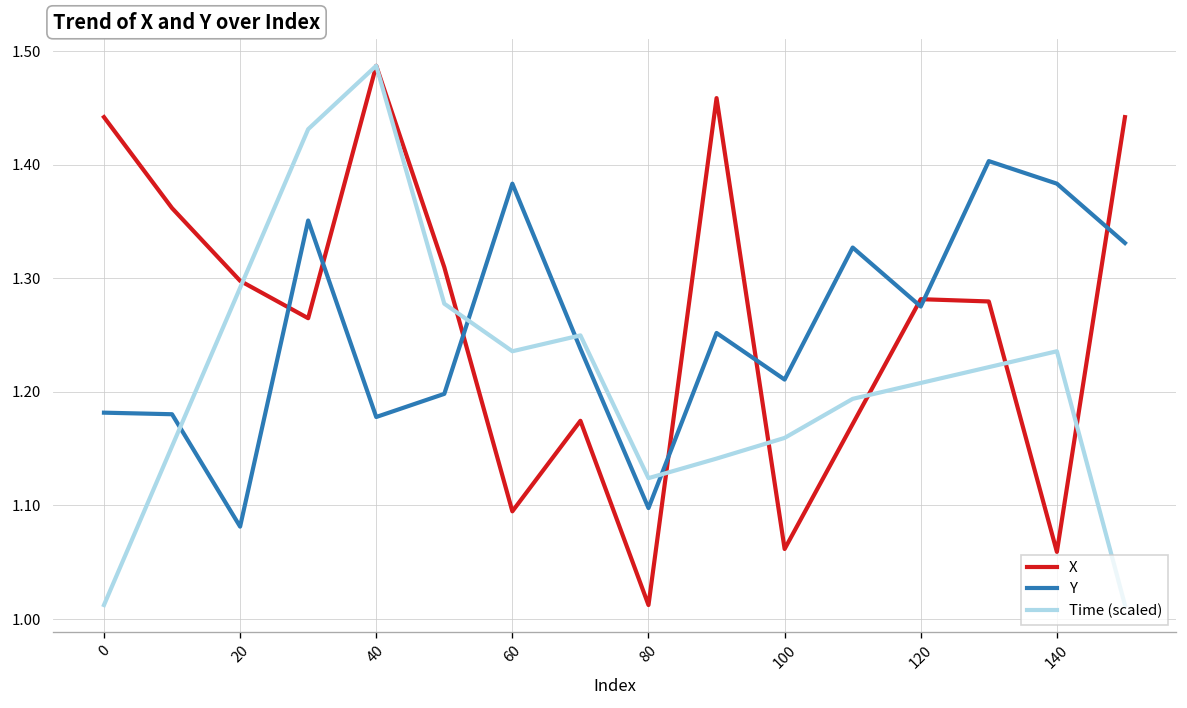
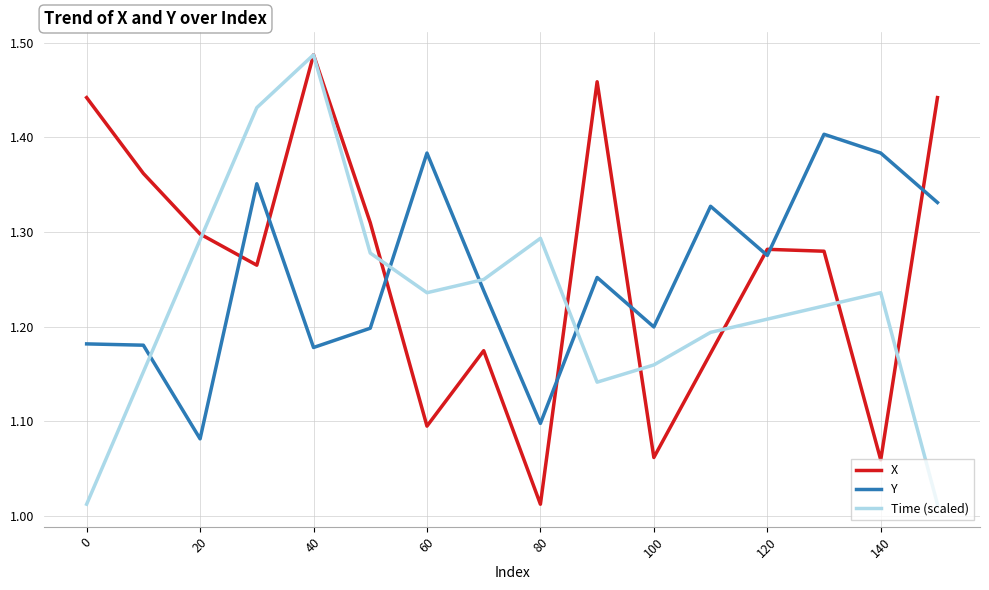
Time (scaled), 80: 1.12 -> 1.29
Y, 100: 1.21 -> 1.20
